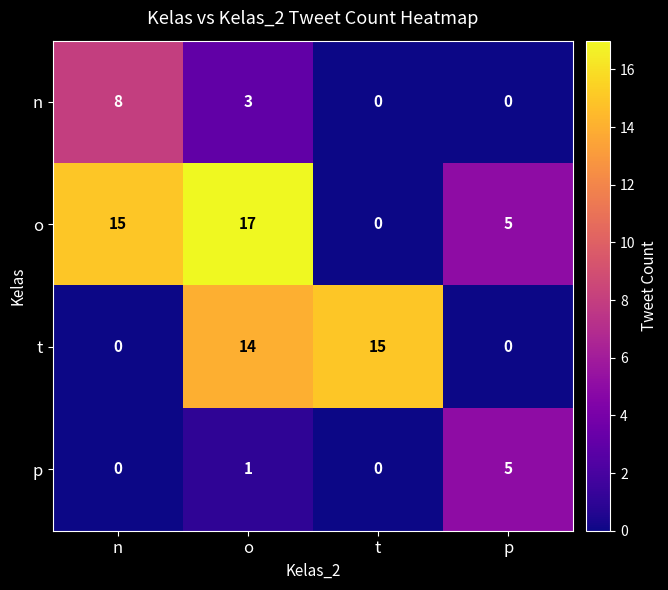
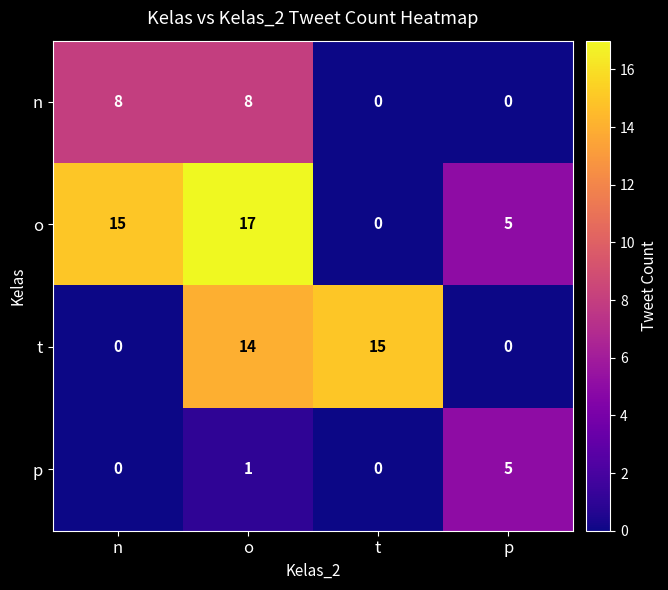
n, o: 3 -> 8
